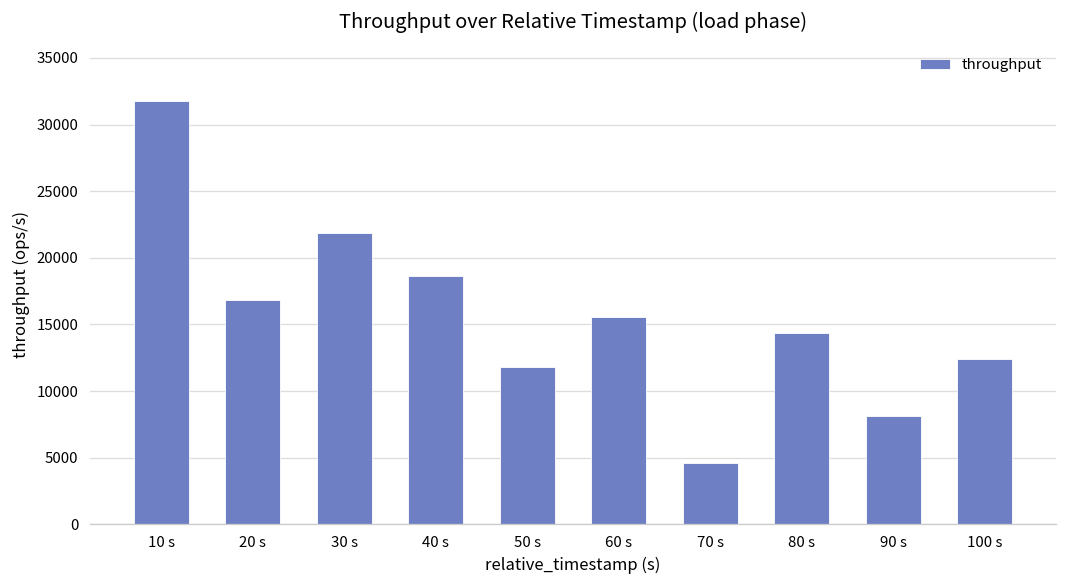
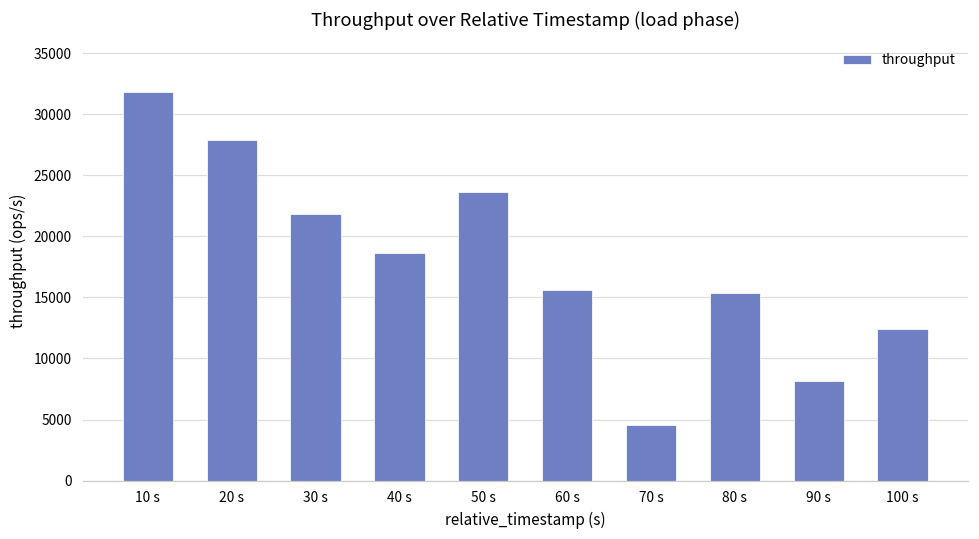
20 s: 16800 -> 27900
50 s: 11800 -> 23700
80 s: 14400 -> 15300
